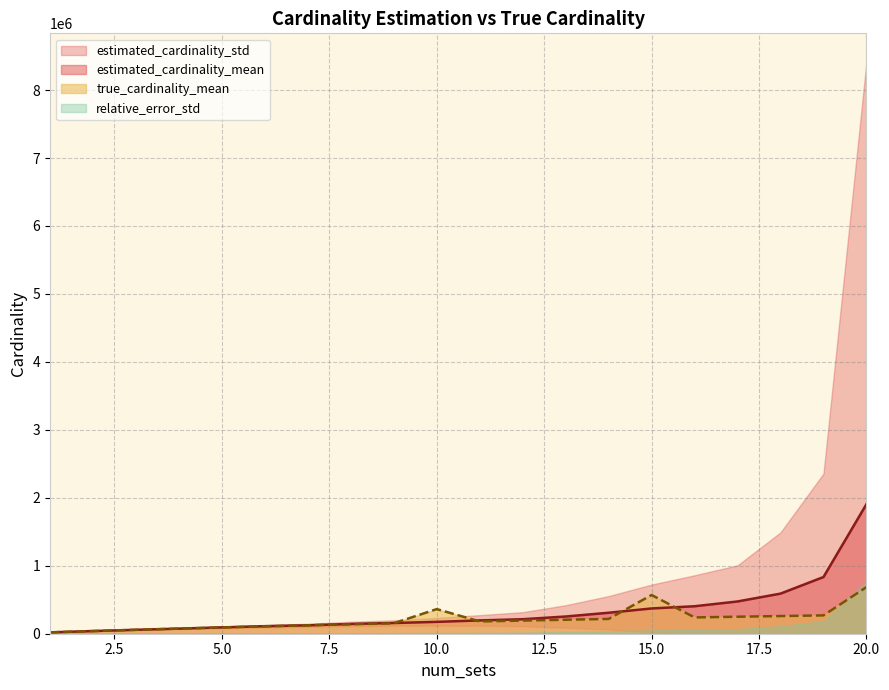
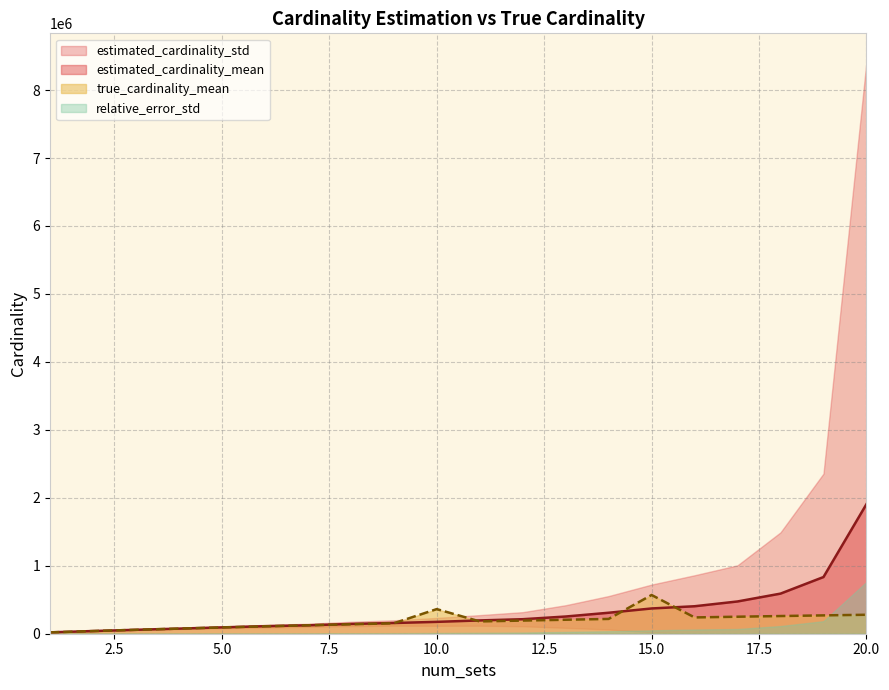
true_cardinality_mean, 20.0: 700000 -> 300000
